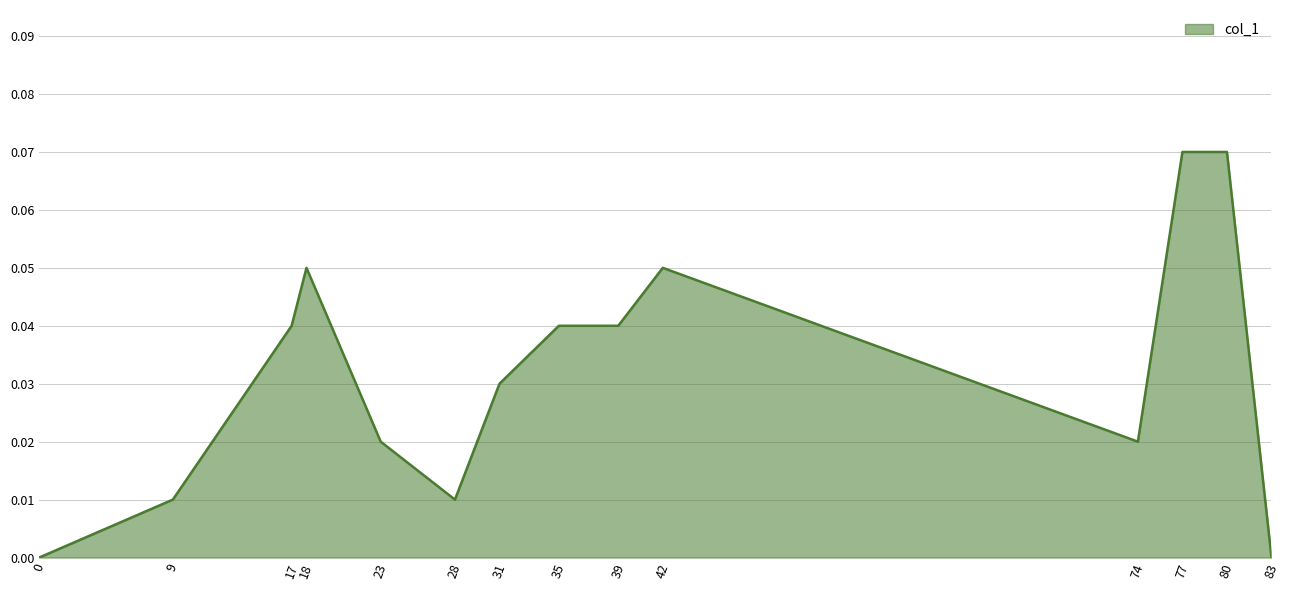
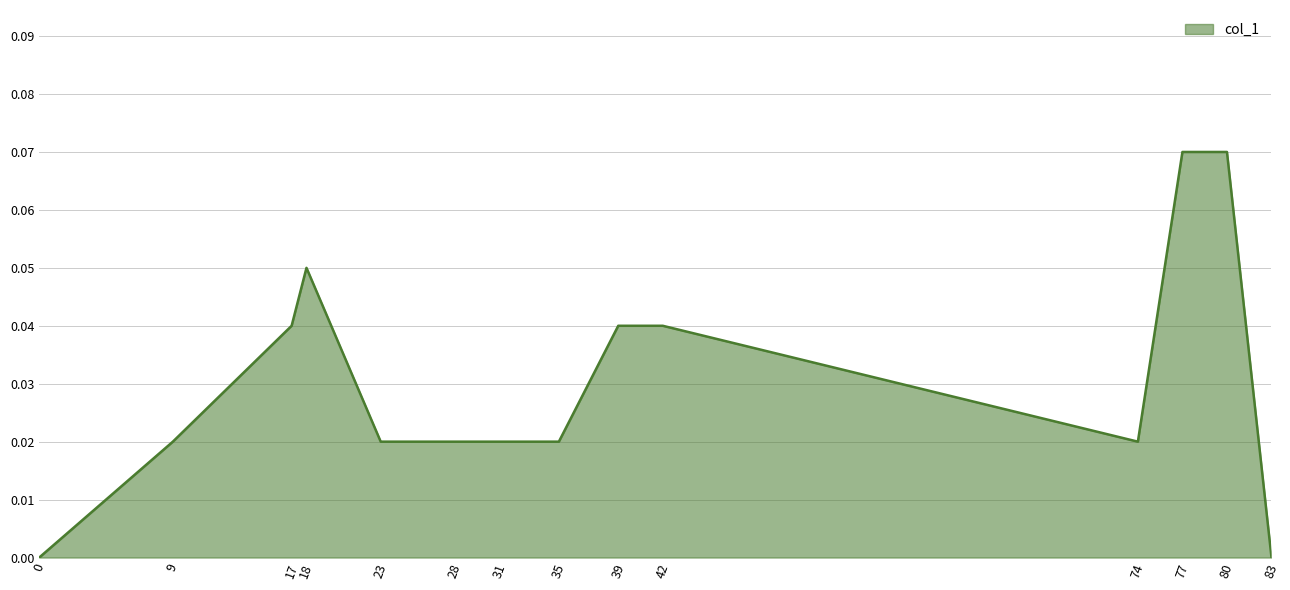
9: 0.01 -> 0.02
28: 0.01 -> 0.02
31: 0.03 -> 0.02
35: 0.04 -> 0.02
42: 0.05 -> 0.04
